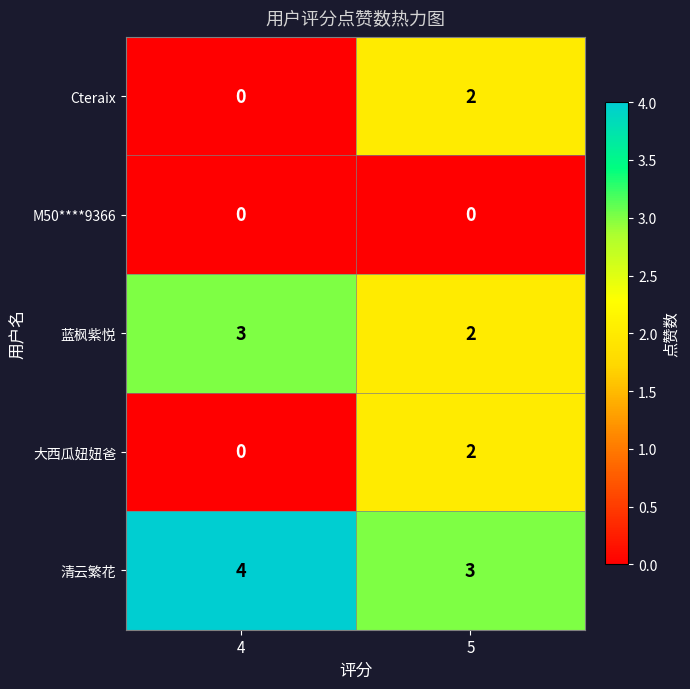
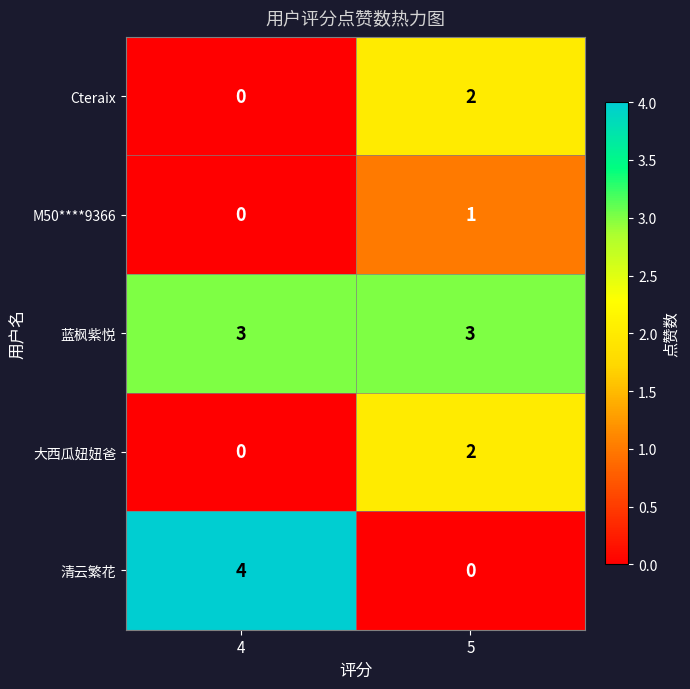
M50****9366, 5: 0 -> 1
蓝枫紫悦, 5: 2 -> 3
清云繁花, 5: 3 -> 0
